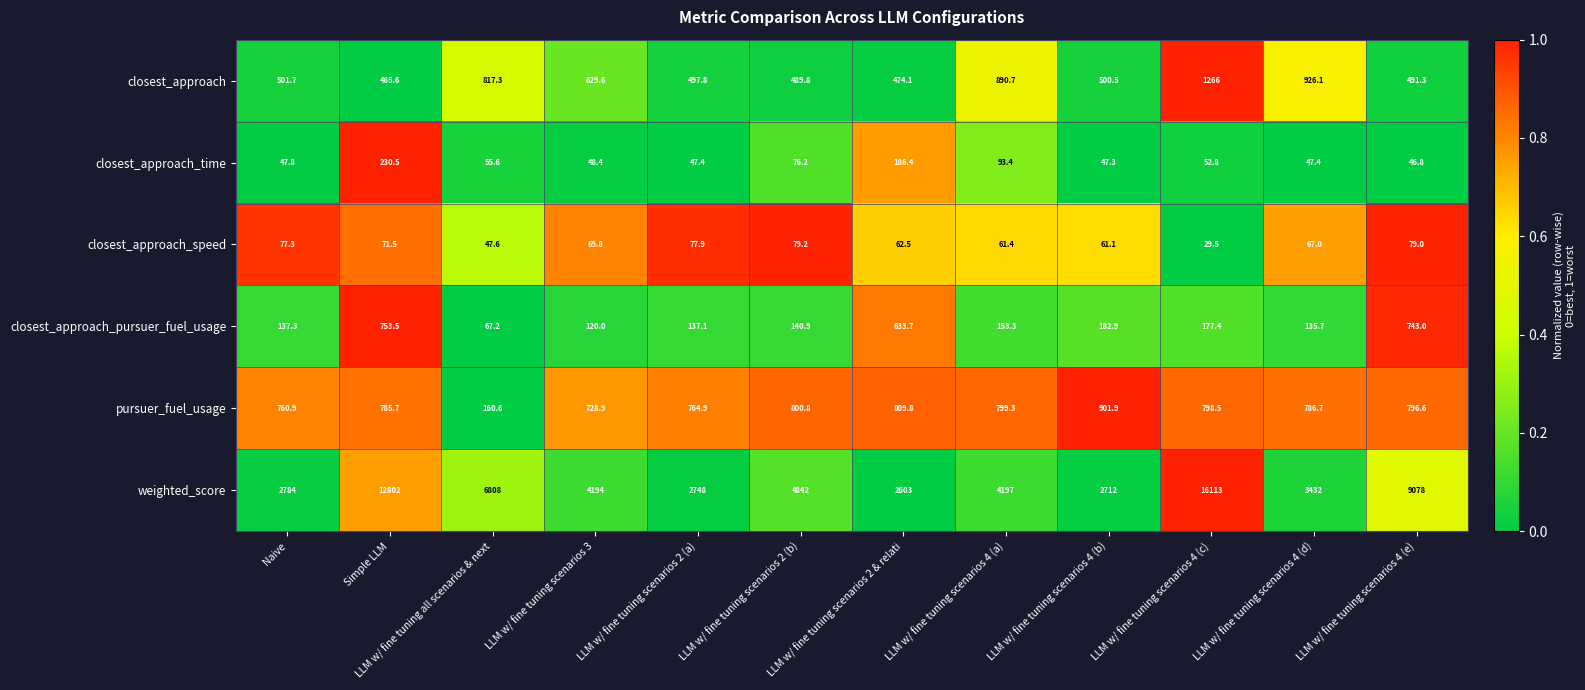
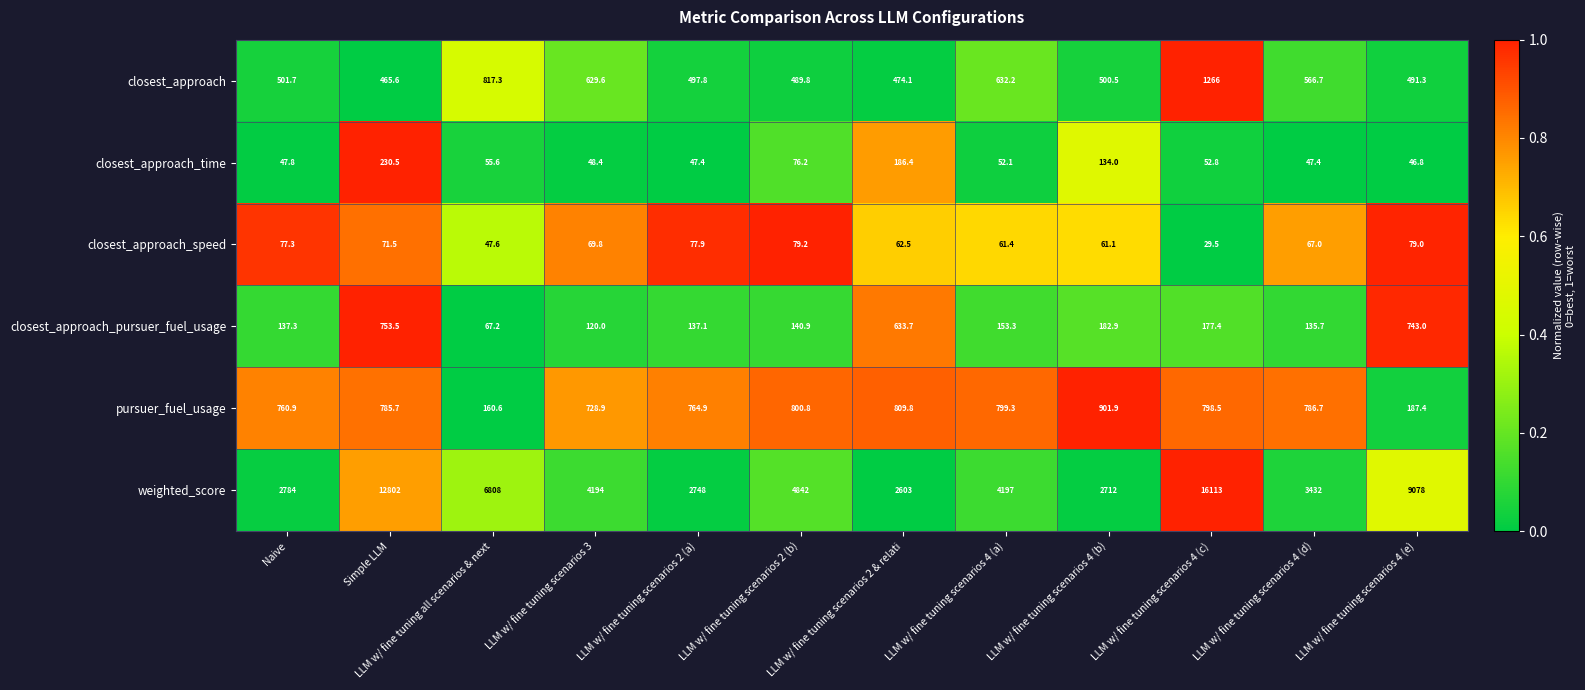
closest_approach, LLM w/ fine tuning scenarios 4 (a): 890.7 -> 632.2
closest_approach, LLM w/ fine tuning scenarios 4 (d): 926.1 -> 566.7
closest_approach_time, LLM w/ fine tuning scenarios 4 (a): 93.4 -> 52.1
closest_approach_time, LLM w/ fine tuning scenarios 4 (b): 47.3 -> 134.0
pursuer_fuel_usage, LLM w/ fine tuning scenarios 4 (e): 796.6 -> 187.4
